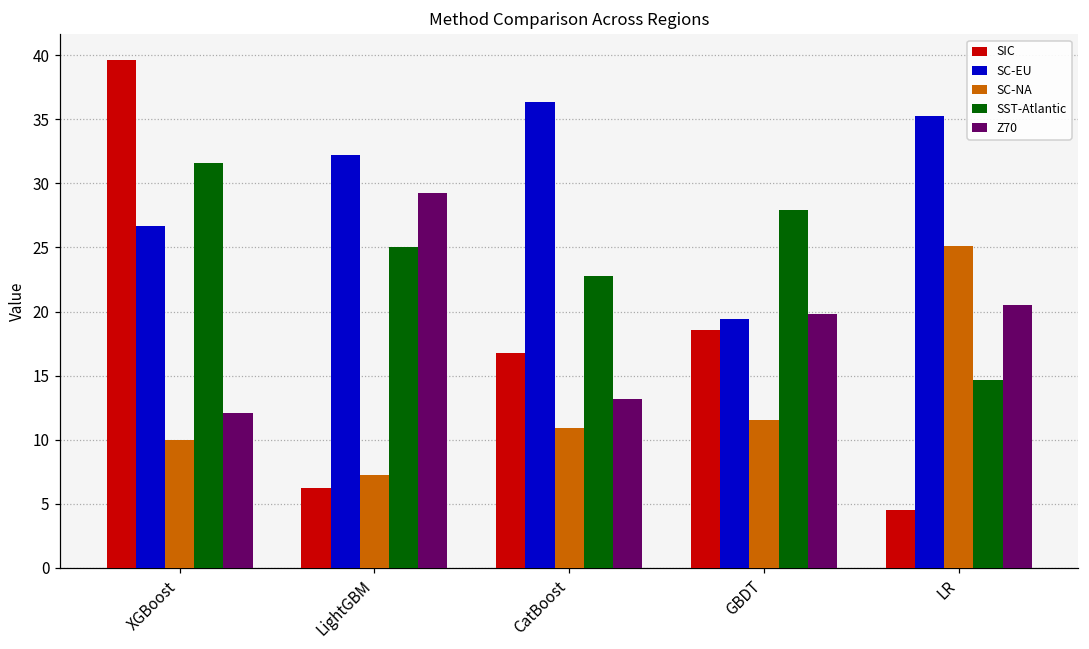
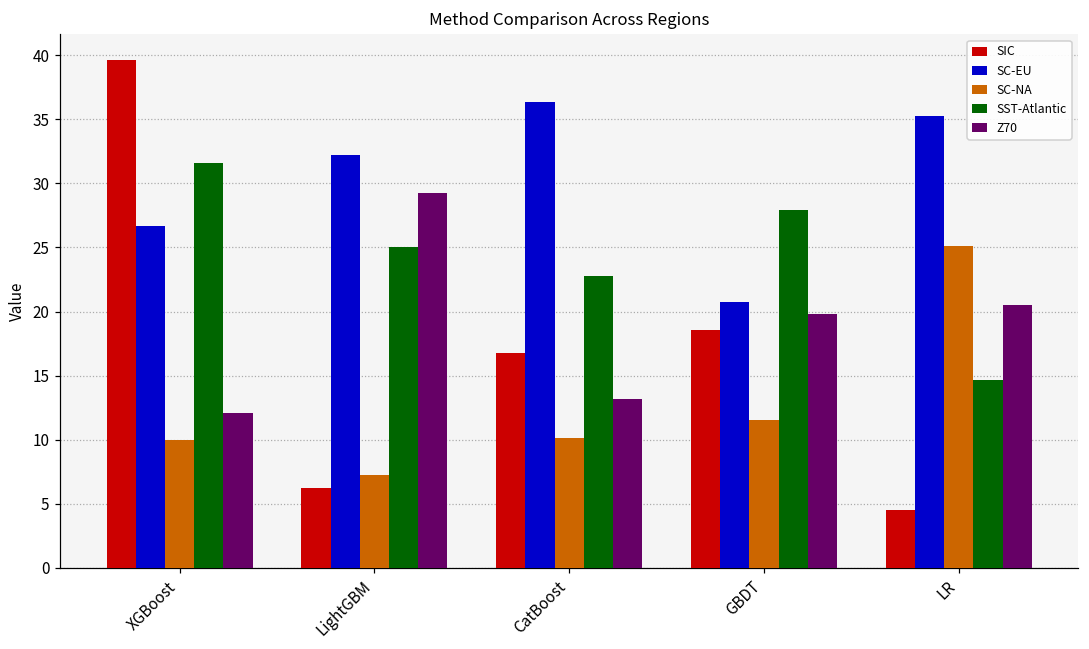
SC-NA, CatBoost: 10.9 -> 10.1
SC-EU, GBDT: 19.4 -> 20.7
